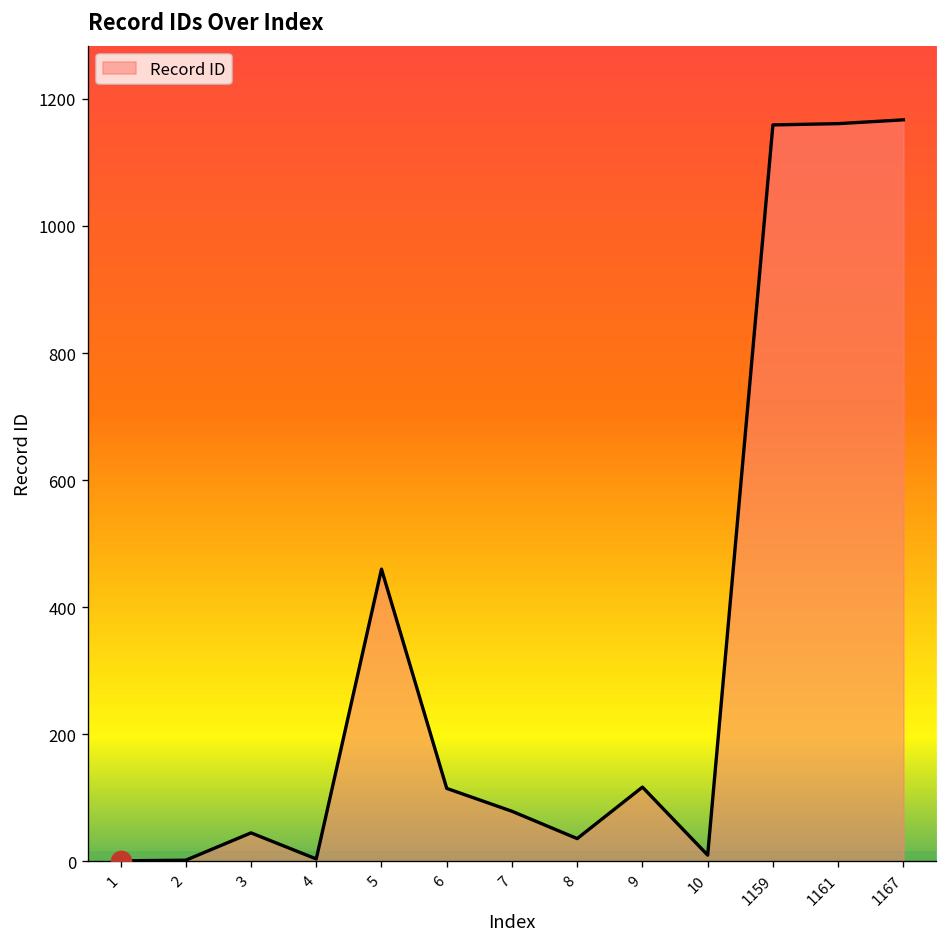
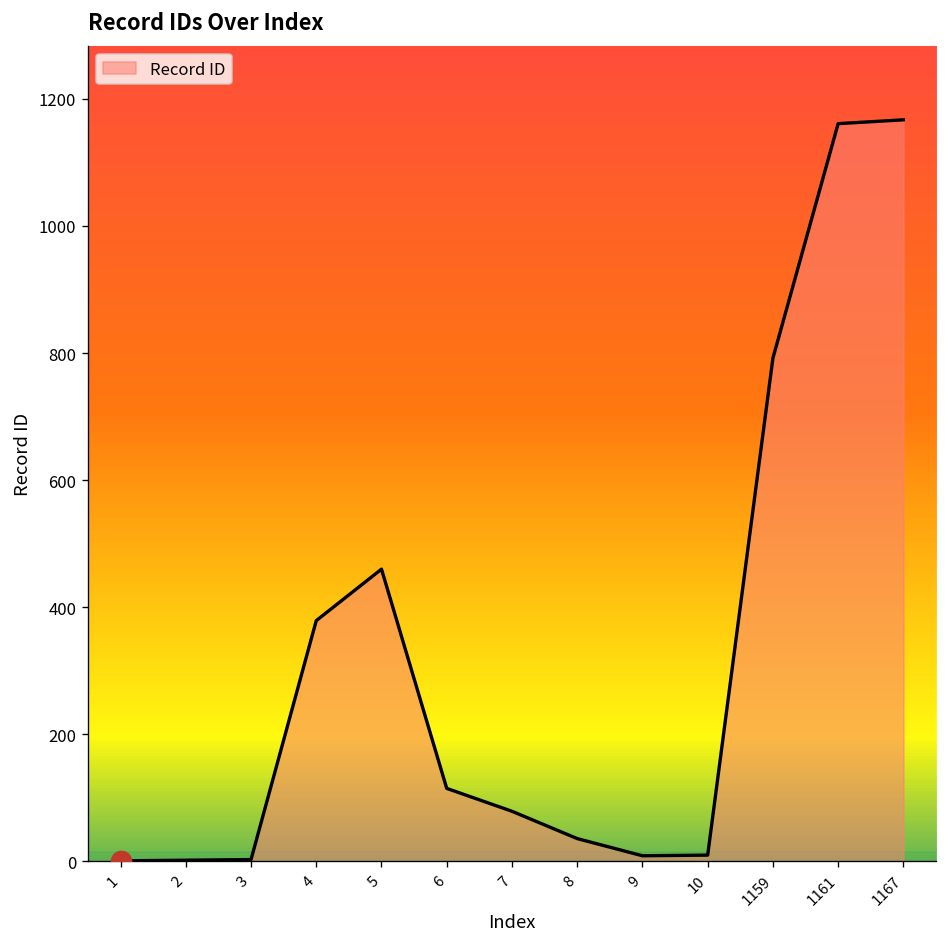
Record ID, 3: 50 -> 0
Record ID, 4: 0 -> 380
Record ID, 9: 120 -> 10
Record ID, 1159: 1160 -> 790
